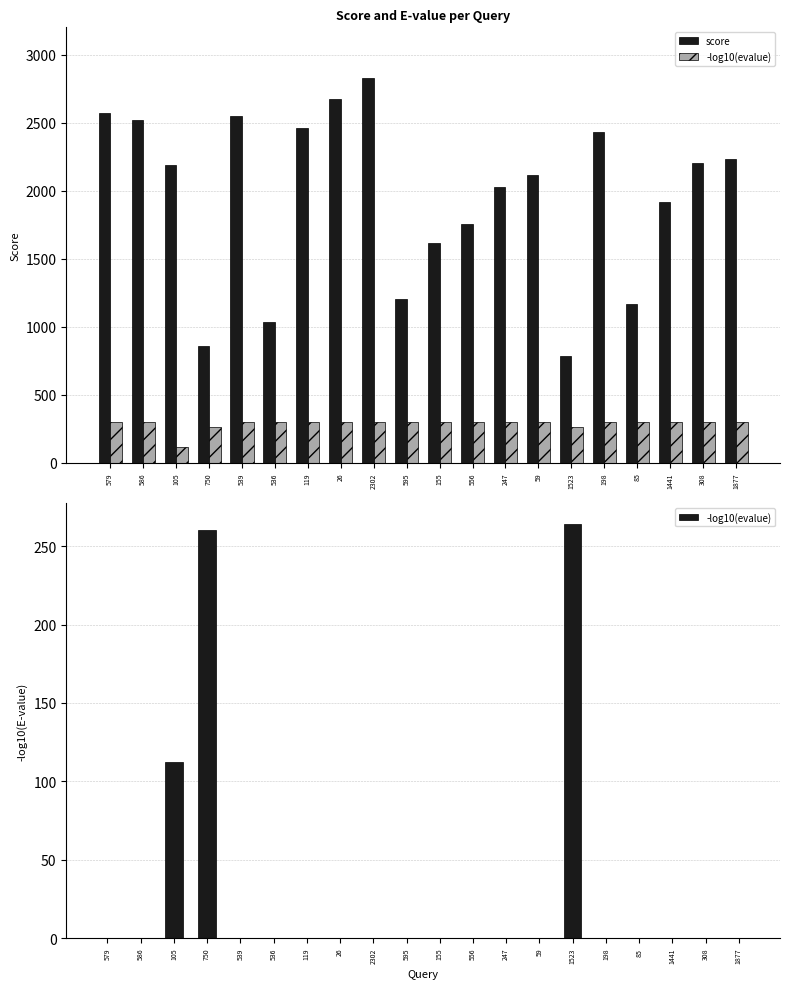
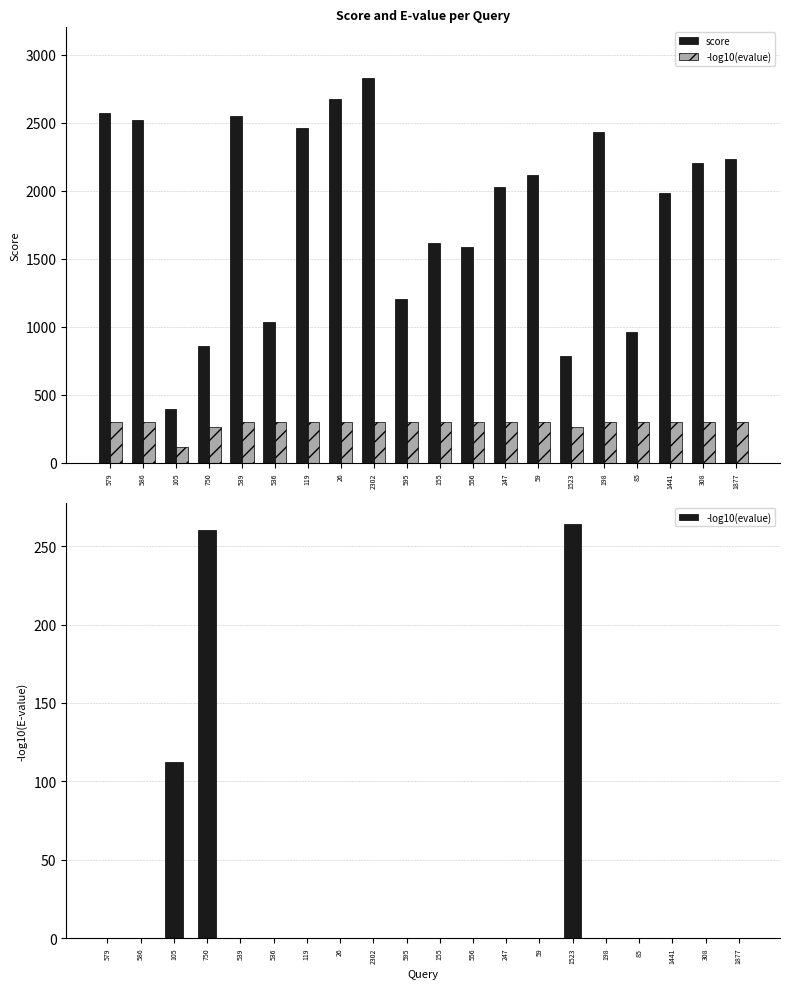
Score and E-value per Query, score, 105: 2190 -> 390
Score and E-value per Query, score, 556: 1760 -> 1590
Score and E-value per Query, score, 85: 1160 -> 960
Score and E-value per Query, score, 1441: 1910 -> 1980
